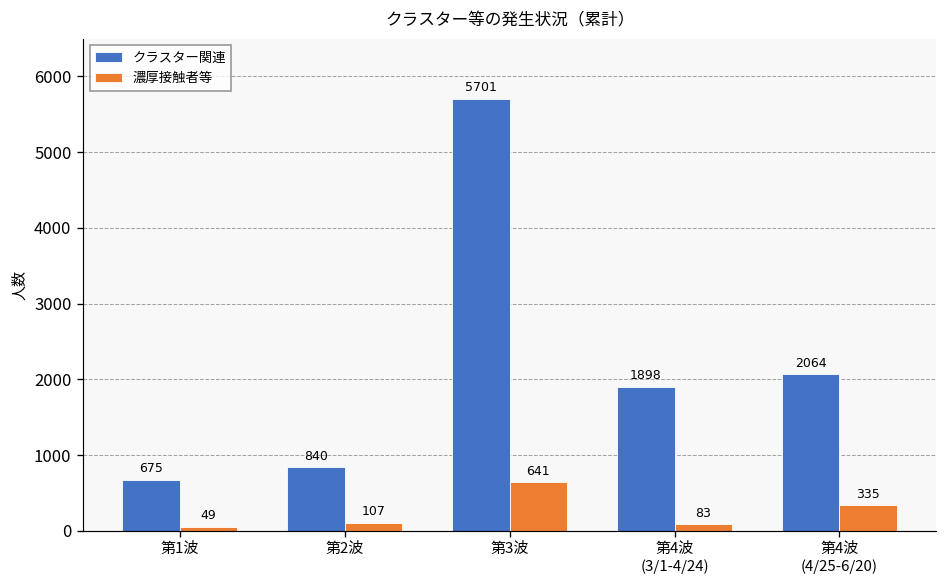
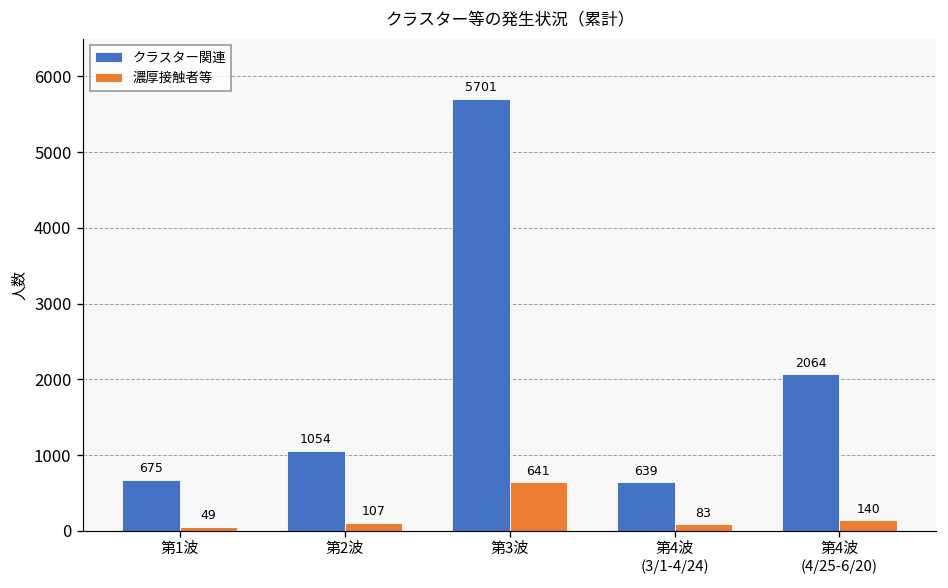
クラスター関連, 第2波: 840 -> 1054
クラスター関連, 第4波 (3/1-4/24): 1898 -> 639
濃厚接触者等, 第4波 (4/25-6/20): 335 -> 140
